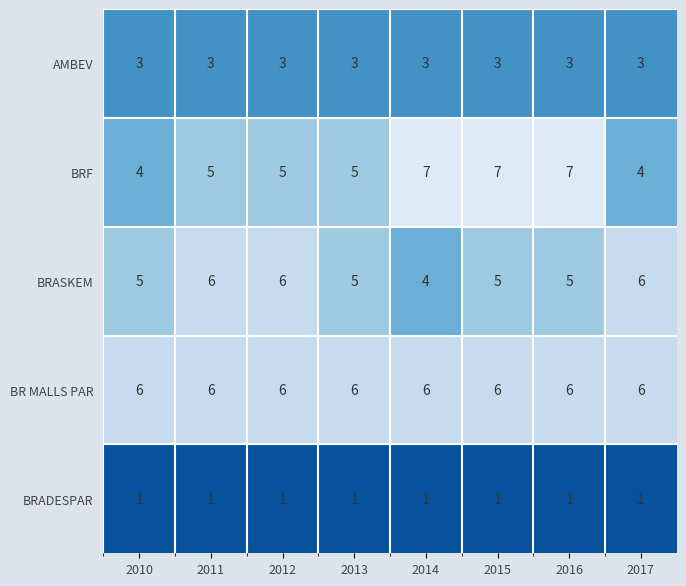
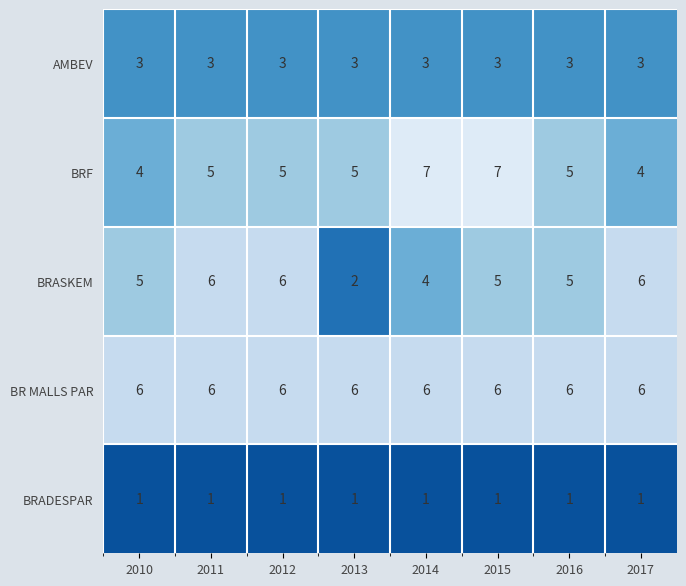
BRF, 2016: 7 -> 5
BRASKEM, 2013: 5 -> 2
